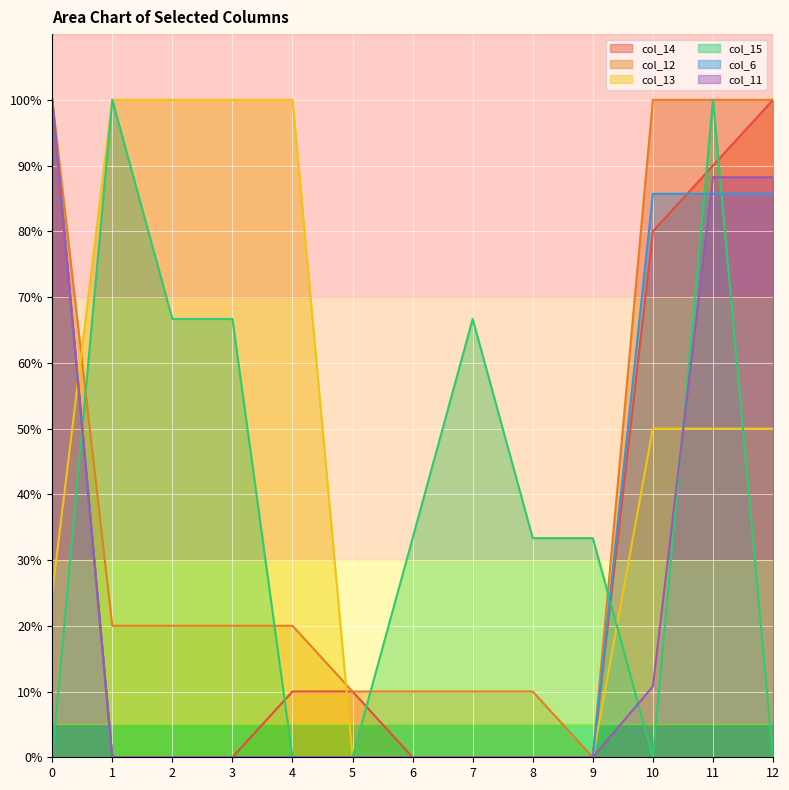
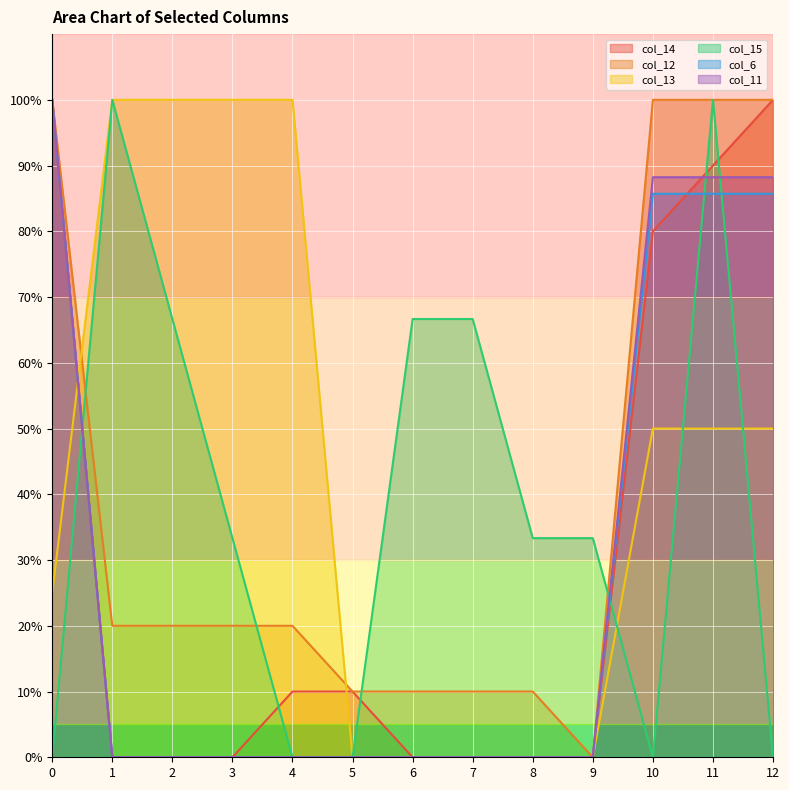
col_15, 3: 67% -> 33%
col_15, 6: 33% -> 67%
col_11, 10: 11% -> 88%
